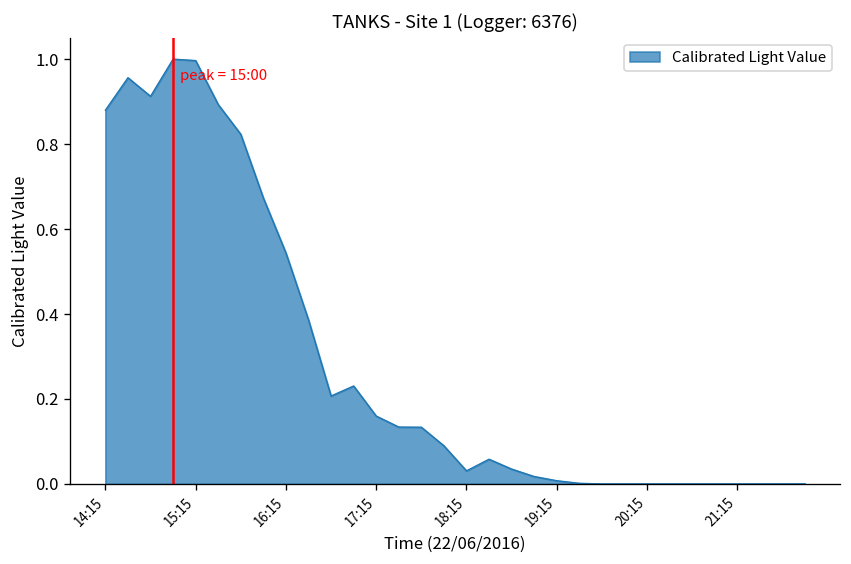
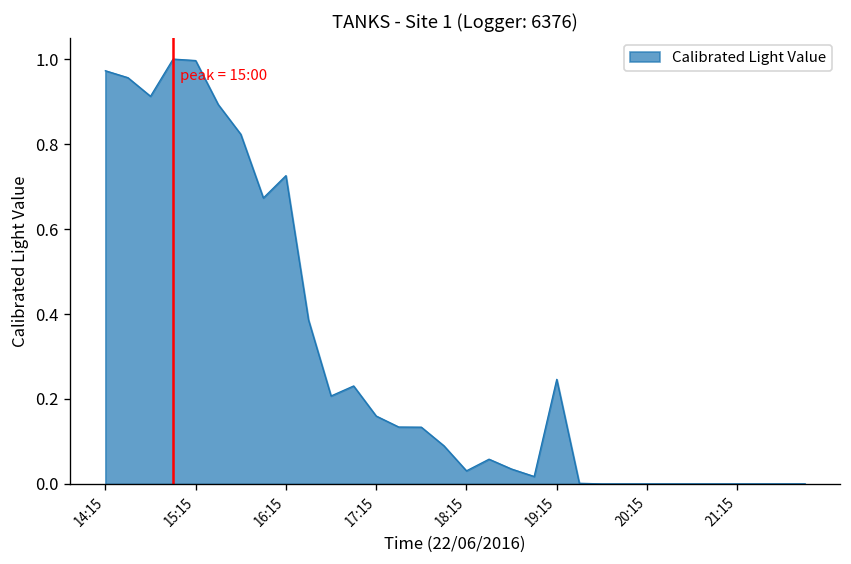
14:15: 0.88 -> 0.97
16:15: 0.54 -> 0.73
19:15: 0.01 -> 0.25
